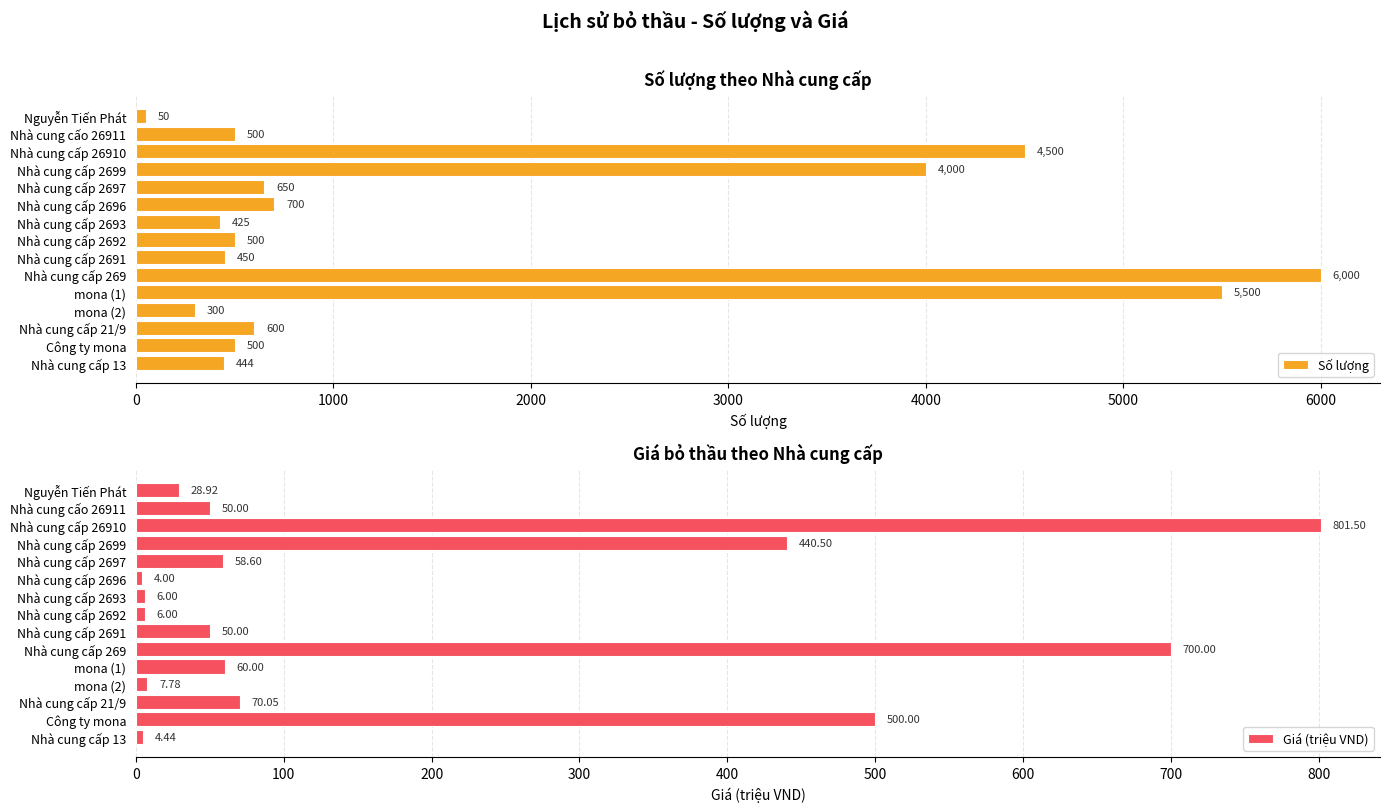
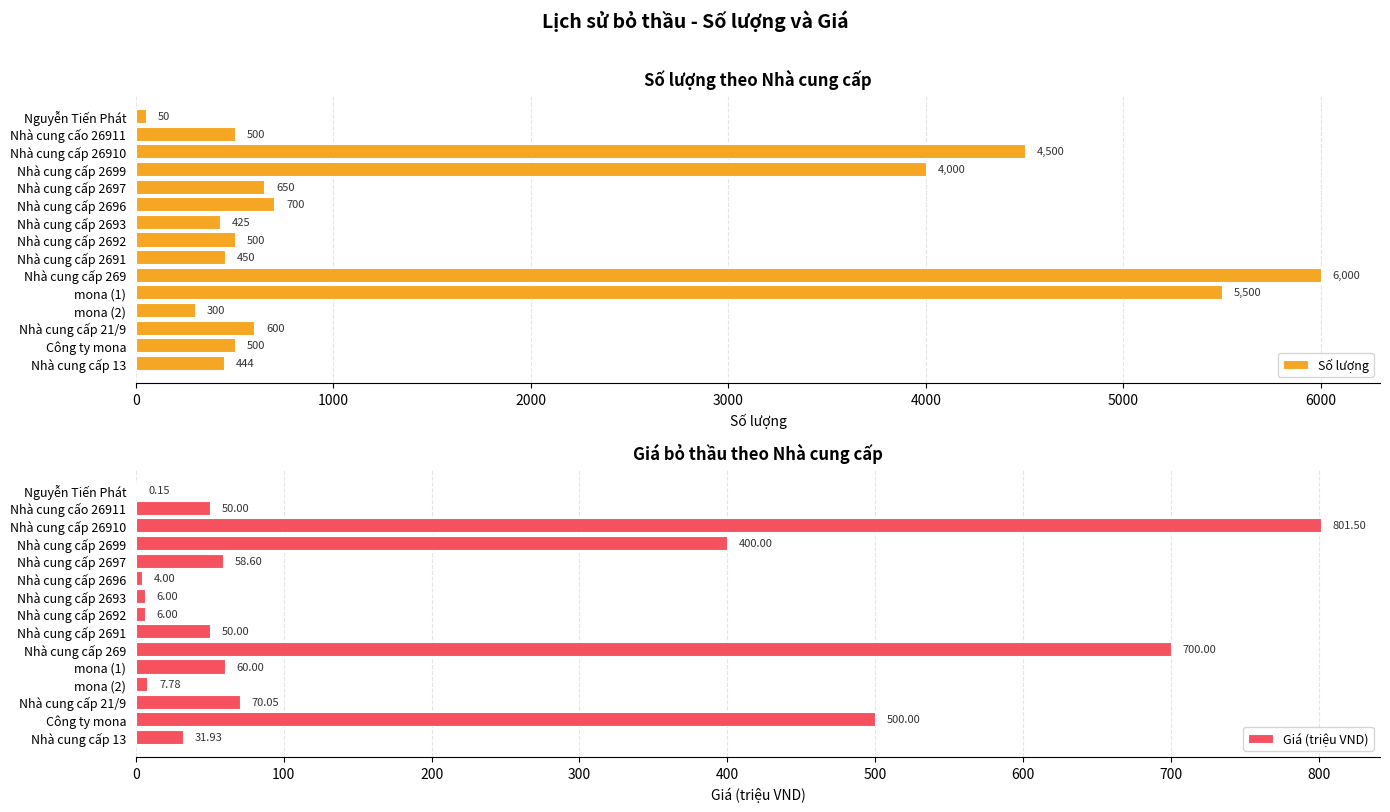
Giá bỏ thầu theo Nhà cung cấp, Nguyễn Tiến Phát: 28.92 -> 0.15
Giá bỏ thầu theo Nhà cung cấp, Nhà cung cấp 2699: 440.50 -> 400.00
Giá bỏ thầu theo Nhà cung cấp, Nhà cung cấp 13: 4.44 -> 31.93
